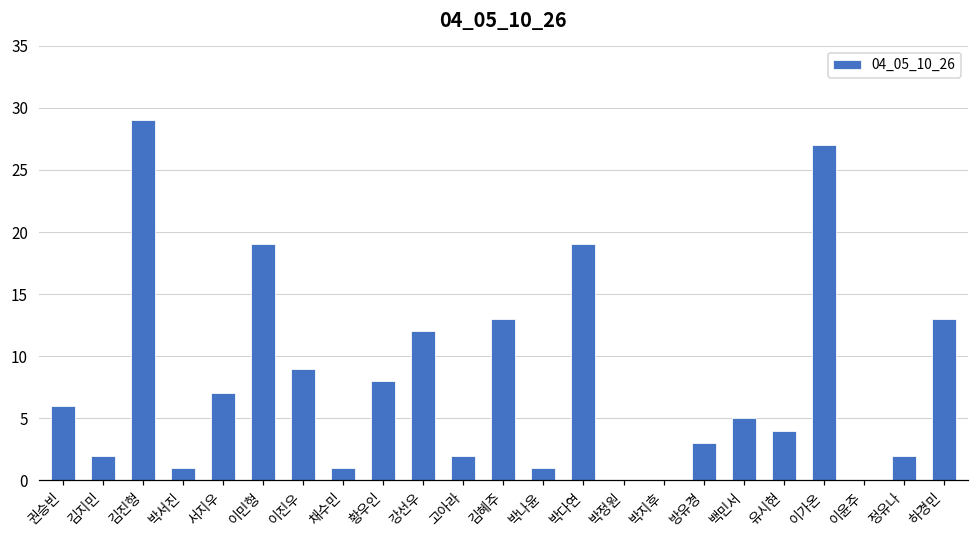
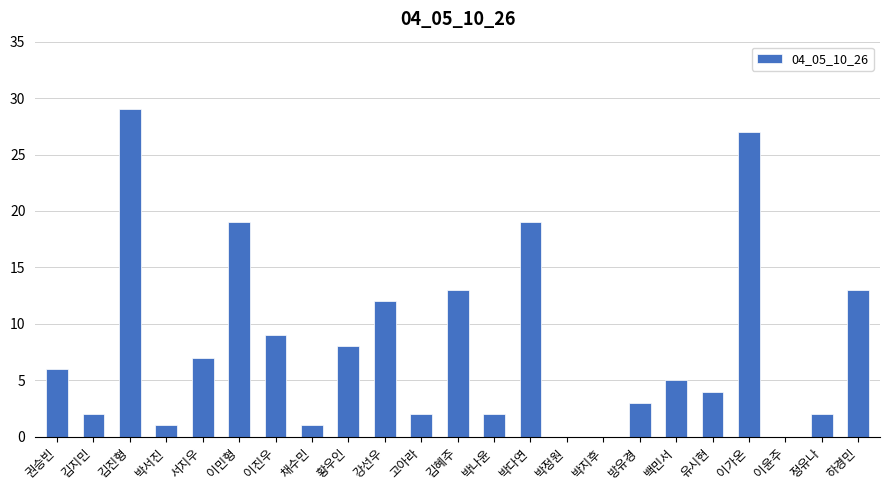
박나윤: 1 -> 2
